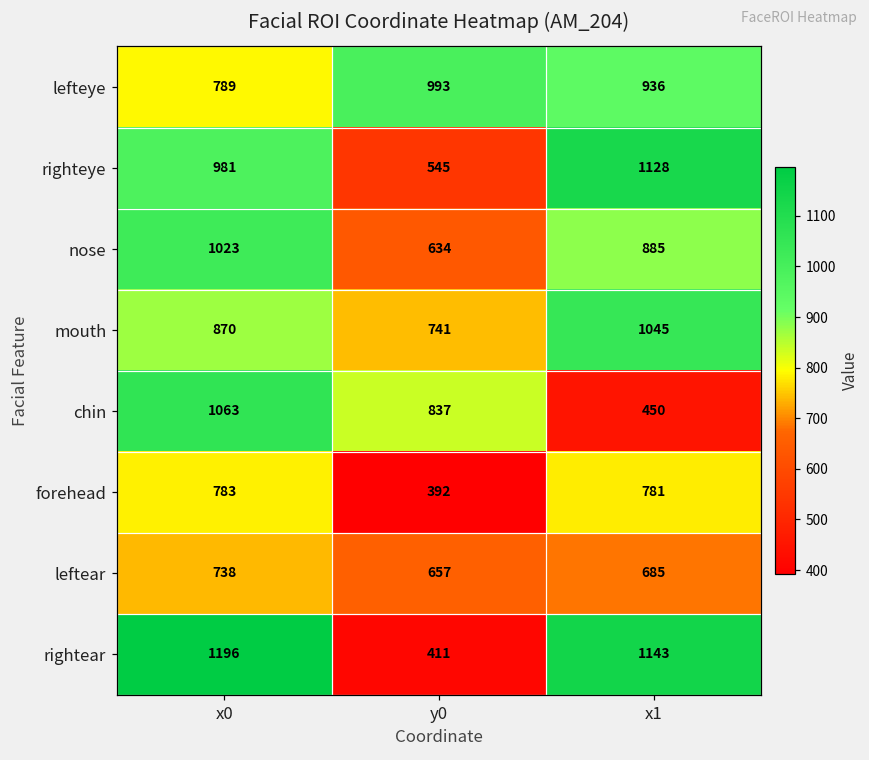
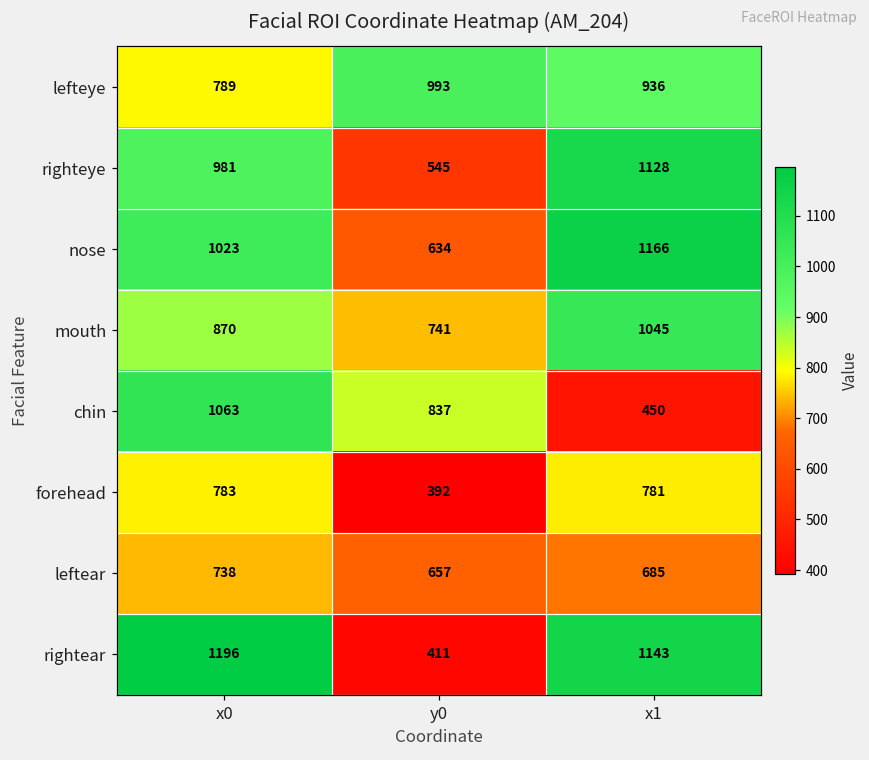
nose, x1: 885 -> 1166
